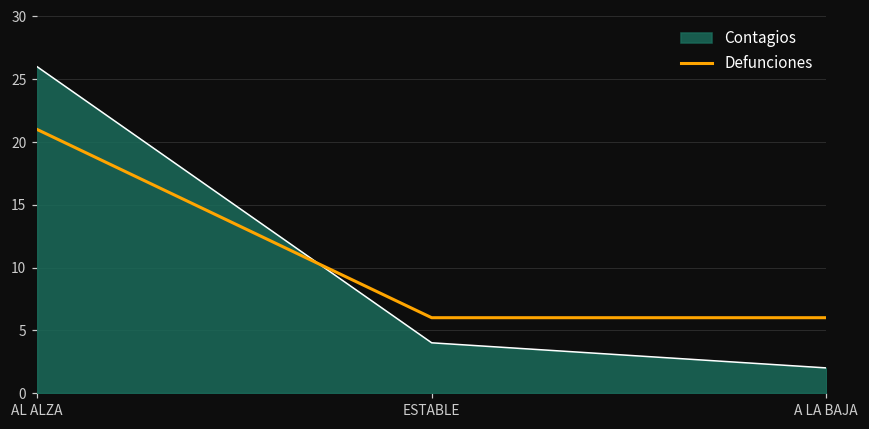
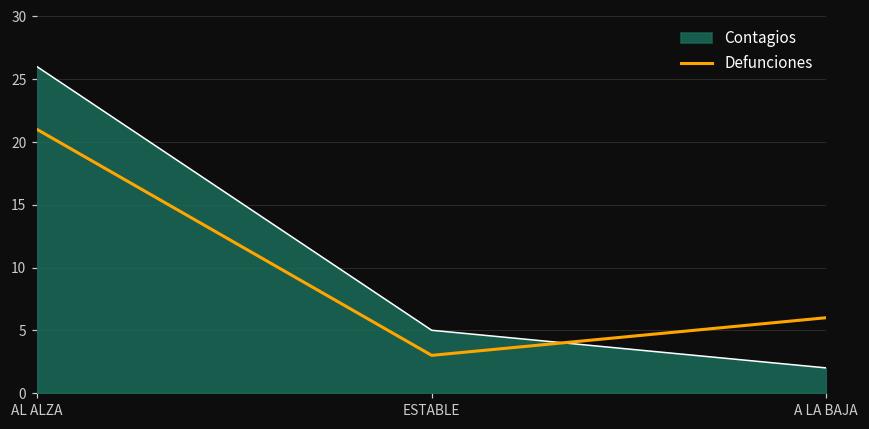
Contagios, ESTABLE: 4 -> 5
Defunciones, ESTABLE: 6 -> 3
